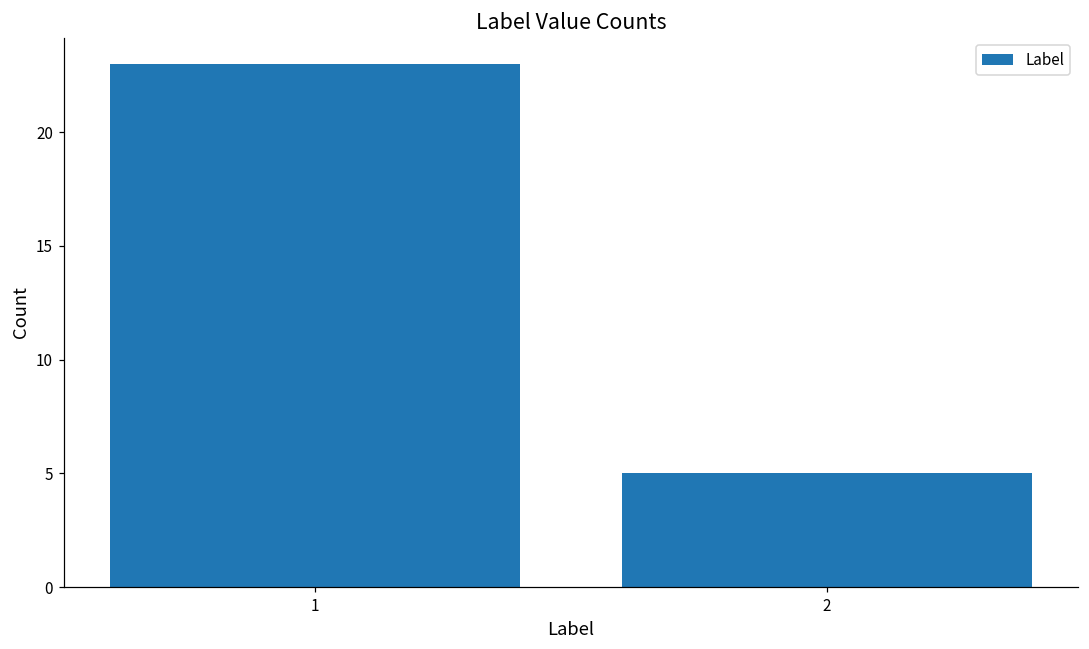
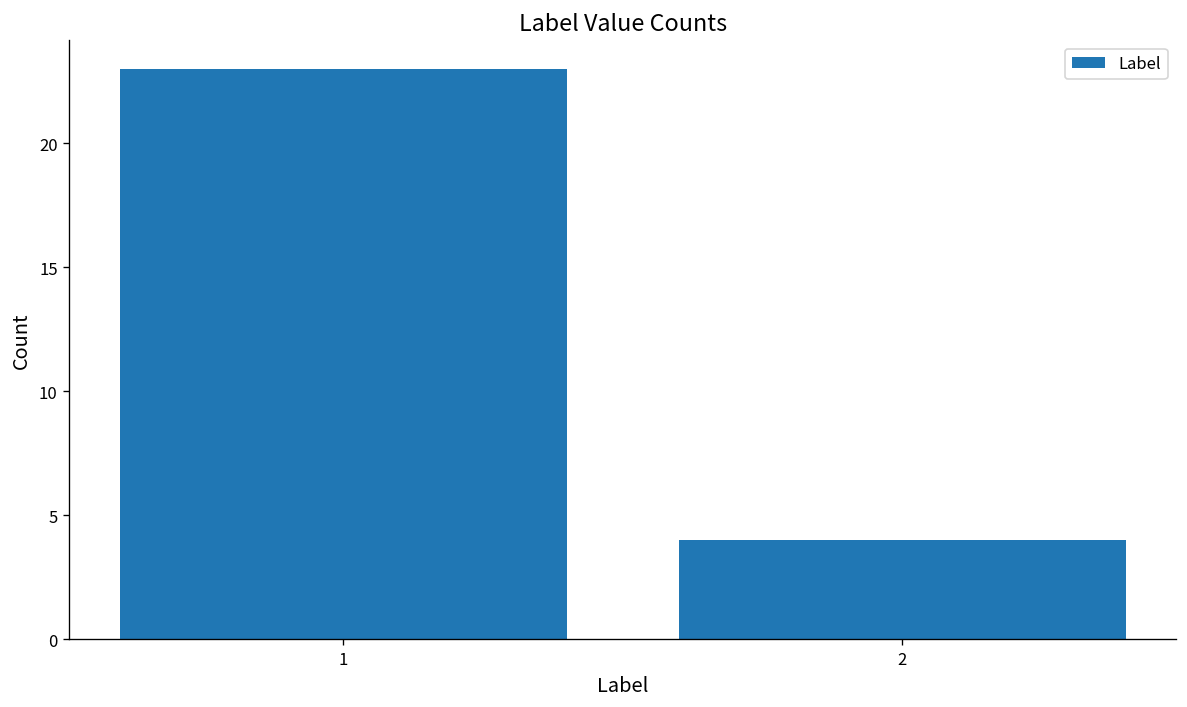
2: 5 -> 4
